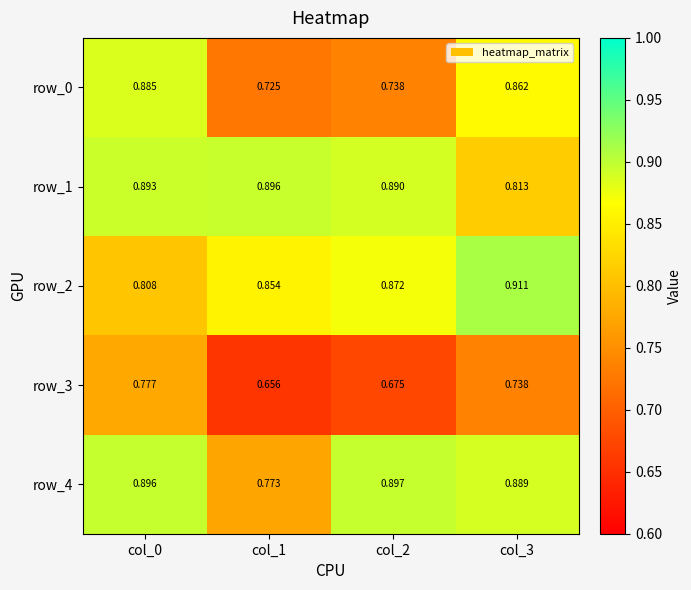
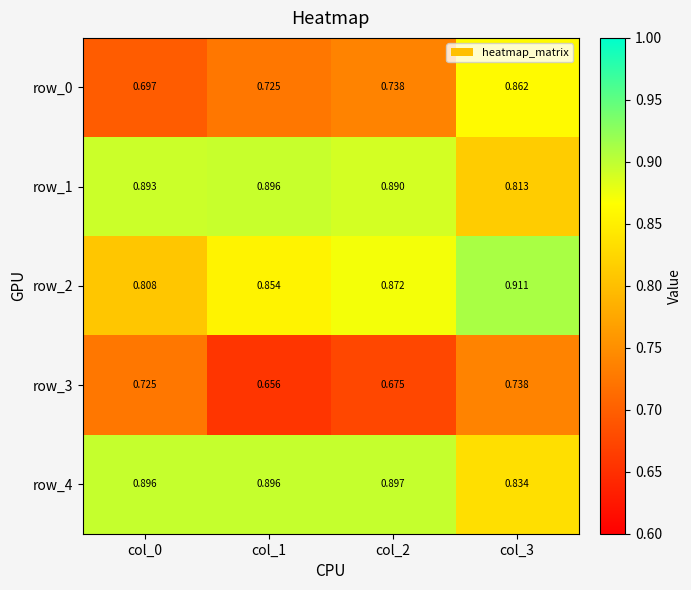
row_0, col_0: 0.885 -> 0.697
row_3, col_0: 0.777 -> 0.725
row_4, col_1: 0.773 -> 0.896
row_4, col_3: 0.889 -> 0.834
